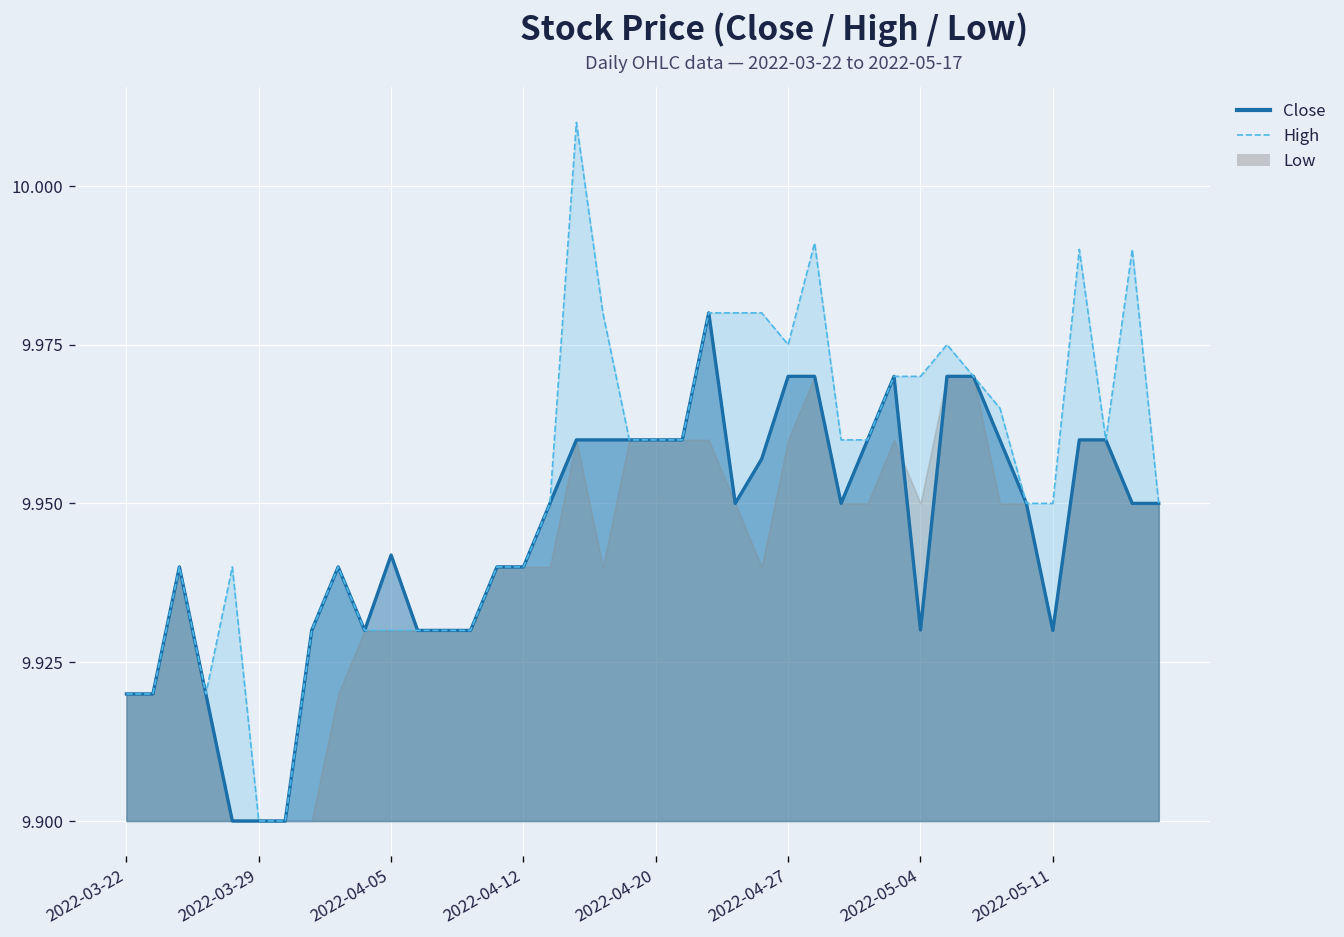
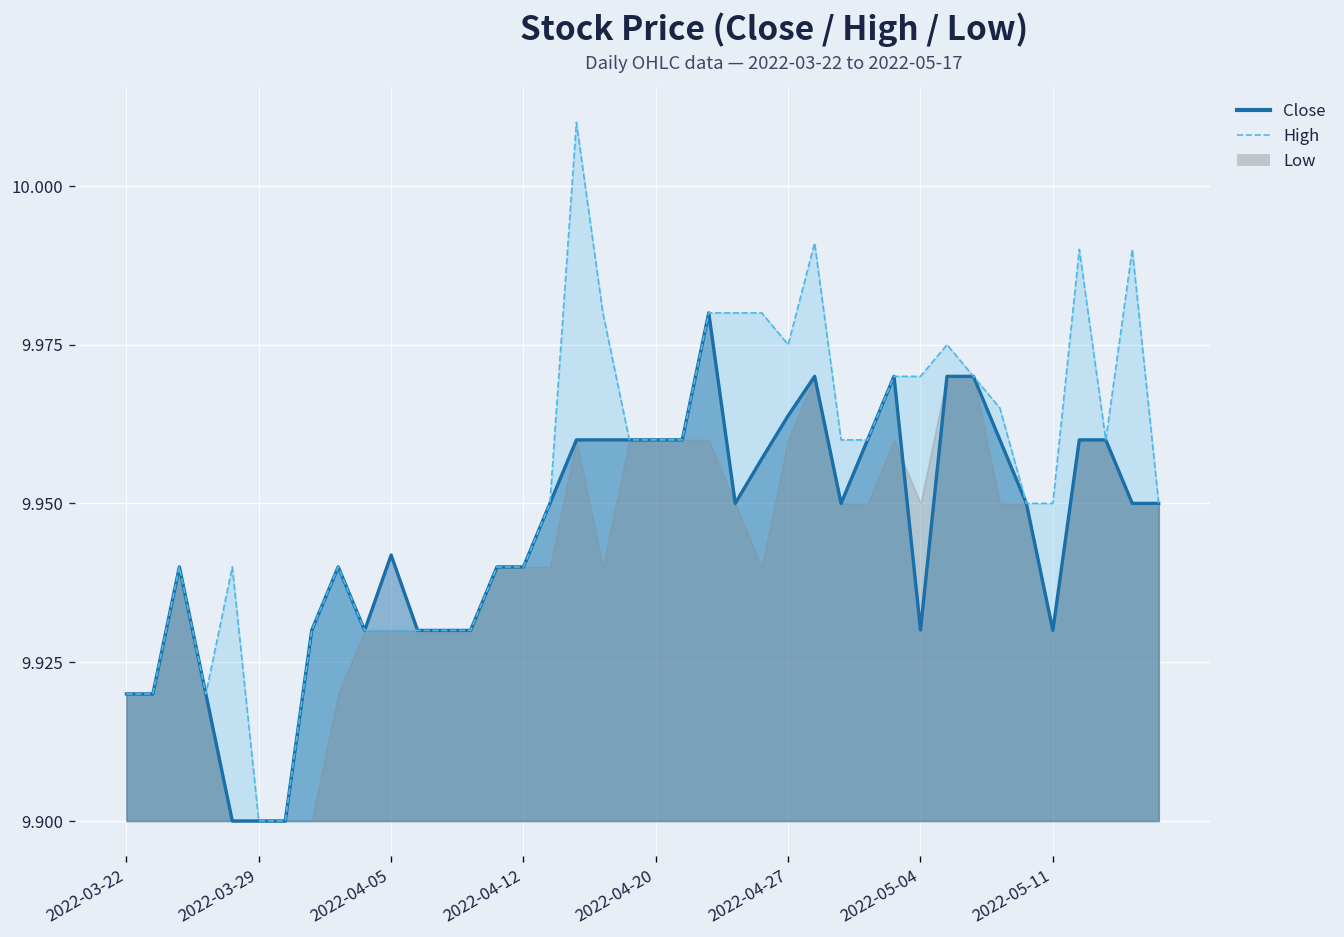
Close, 2022-04-27: 9.970 -> 9.964
